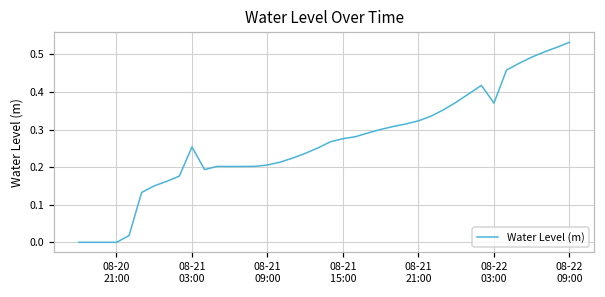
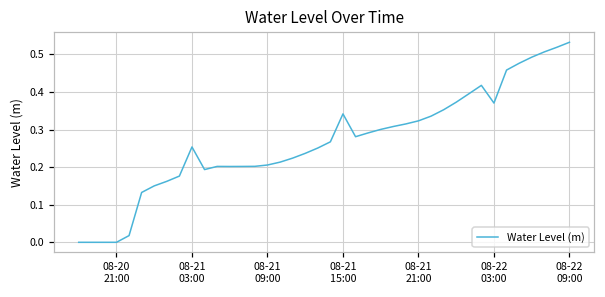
08-21 15:00: 0.28 -> 0.34
